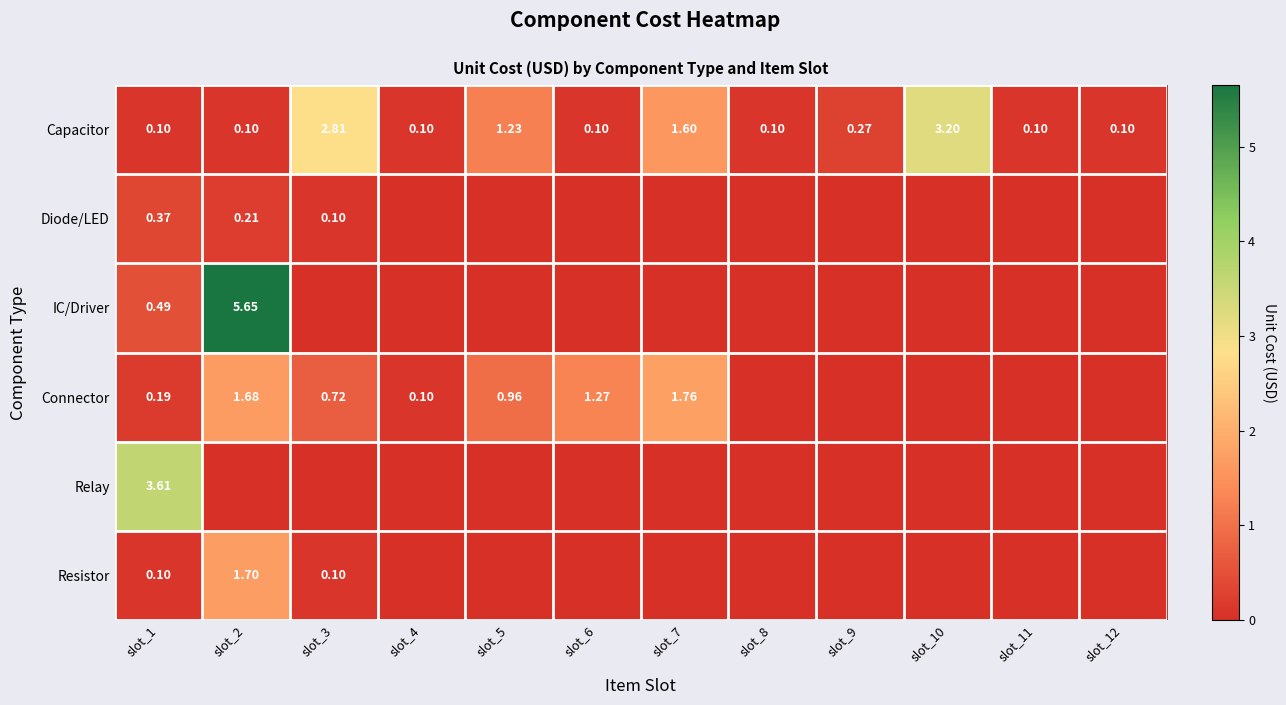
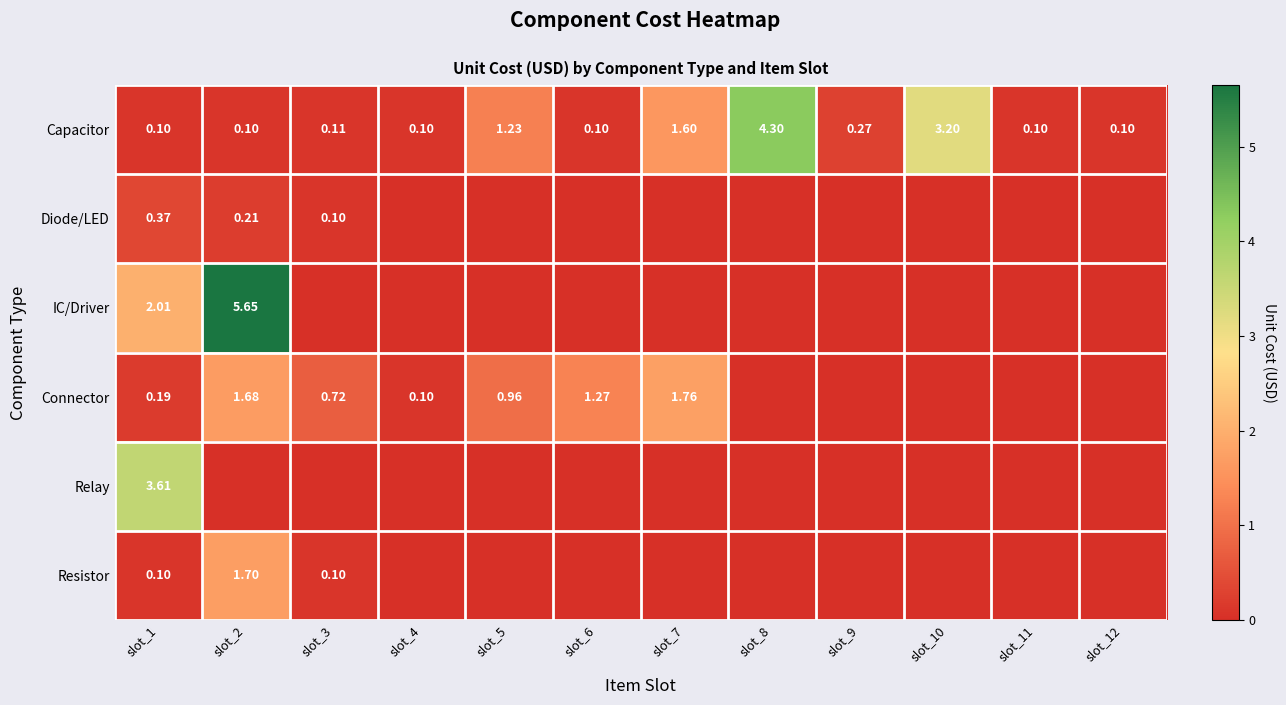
Capacitor, slot_3: 2.81 -> 0.11
Capacitor, slot_8: 0.10 -> 4.30
IC/Driver, slot_1: 0.49 -> 2.01
